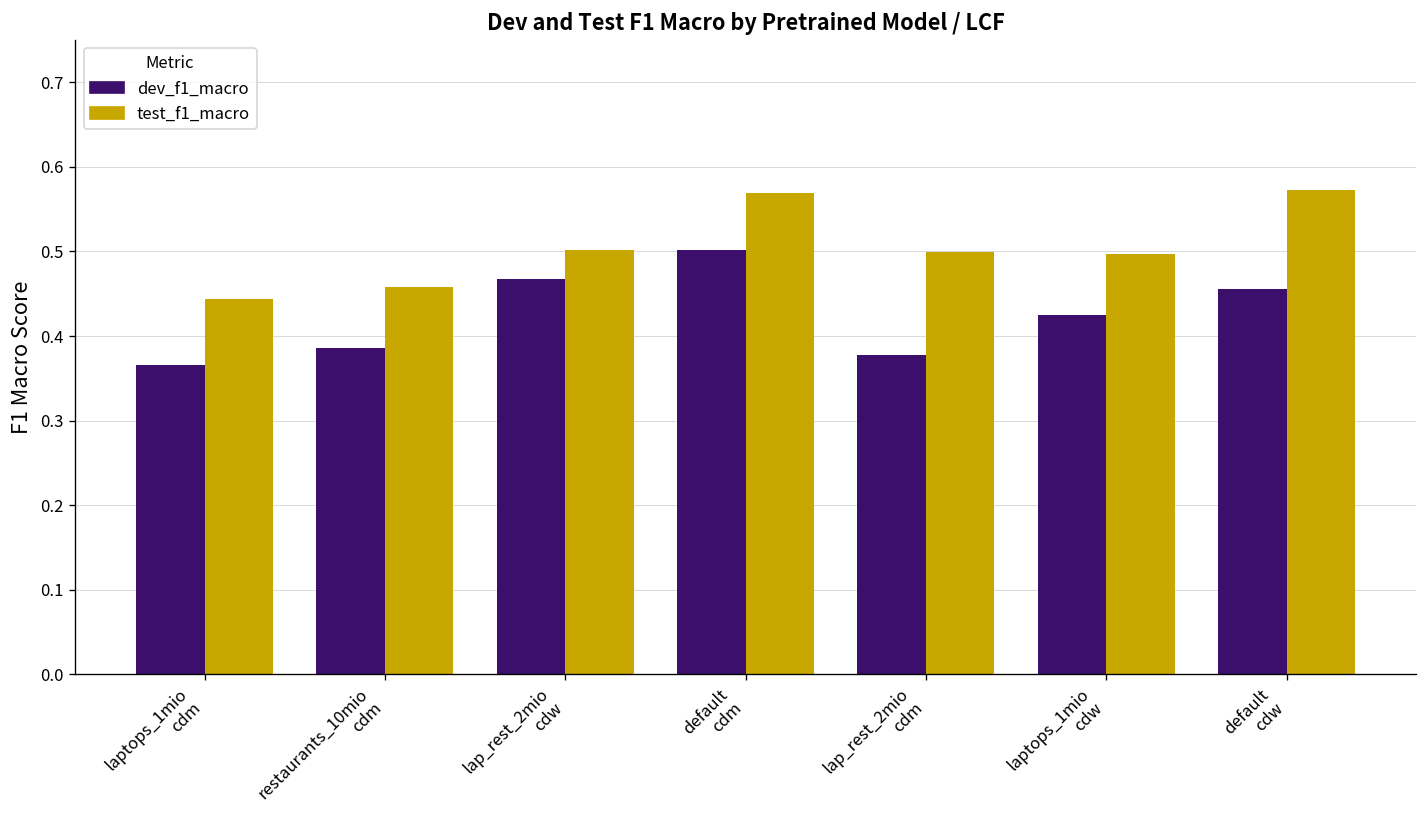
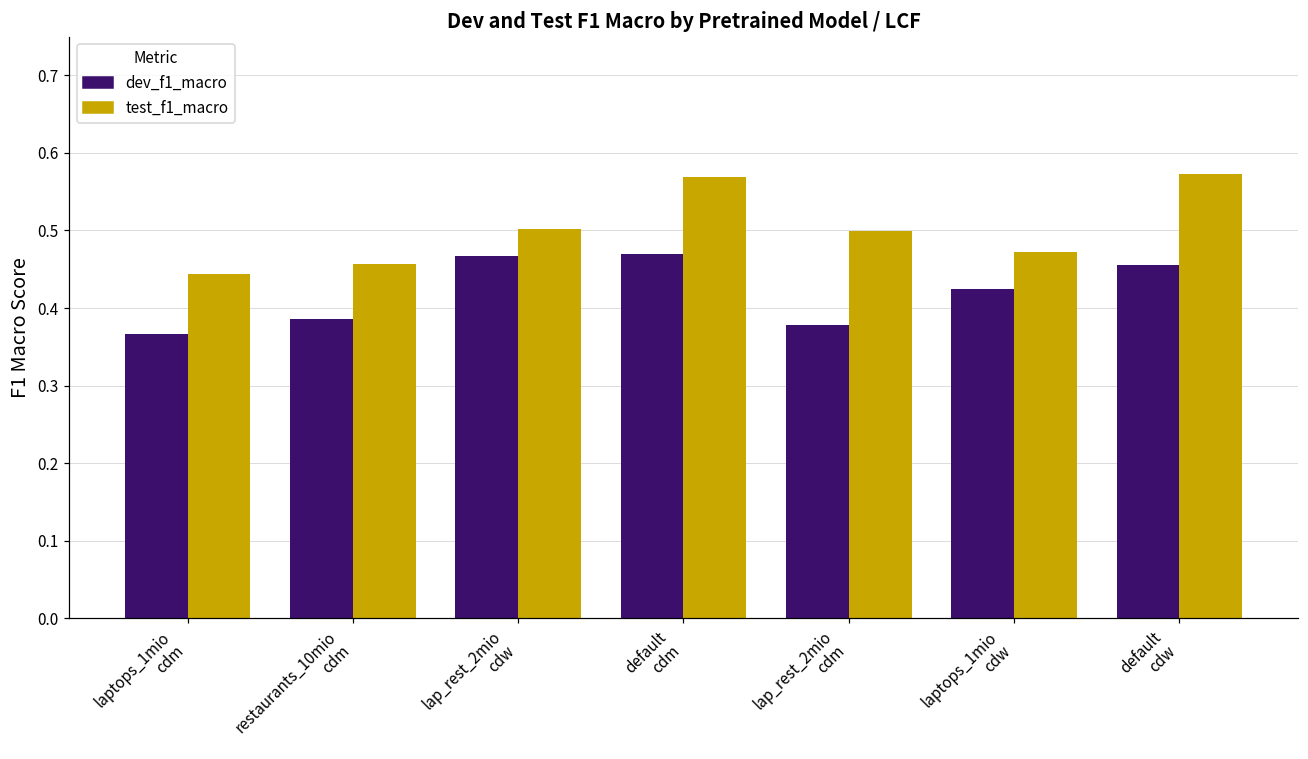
dev_f1_macro, default cdm: 0.50 -> 0.47
test_f1_macro, laptops_1mio cdw: 0.50 -> 0.47
